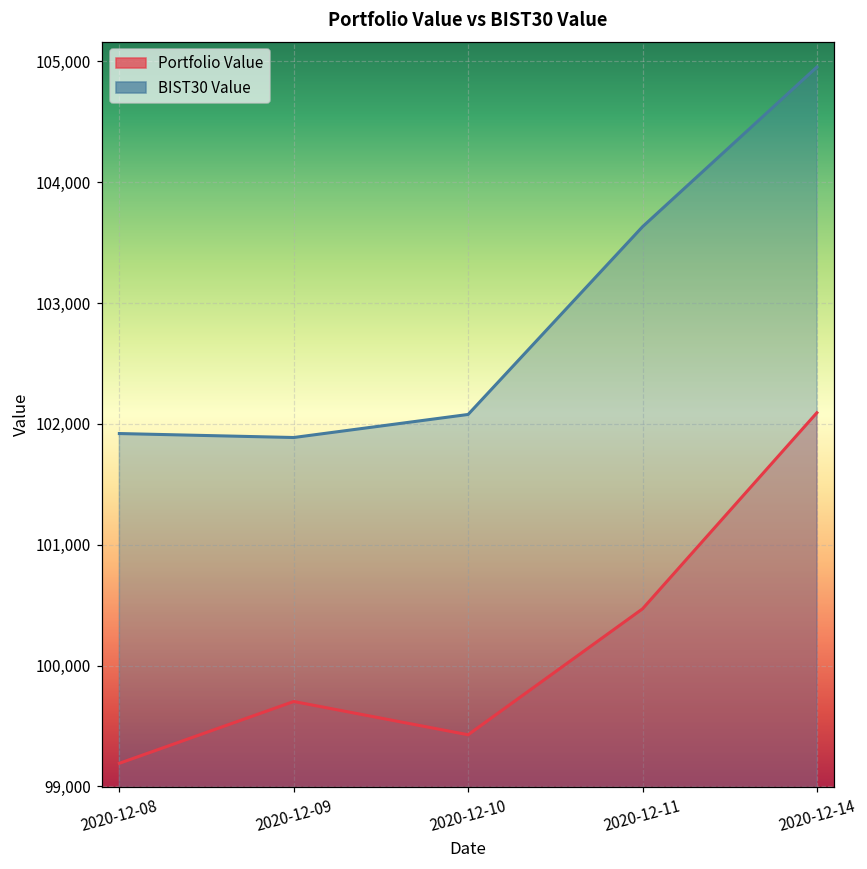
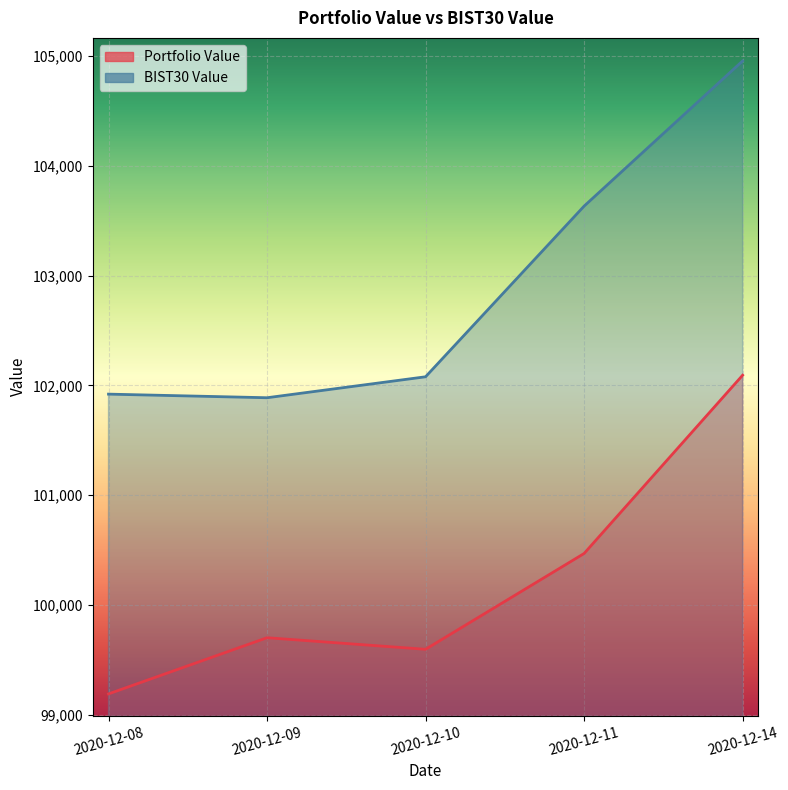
Portfolio Value, 2020-12-10: 99,430 -> 99,600
